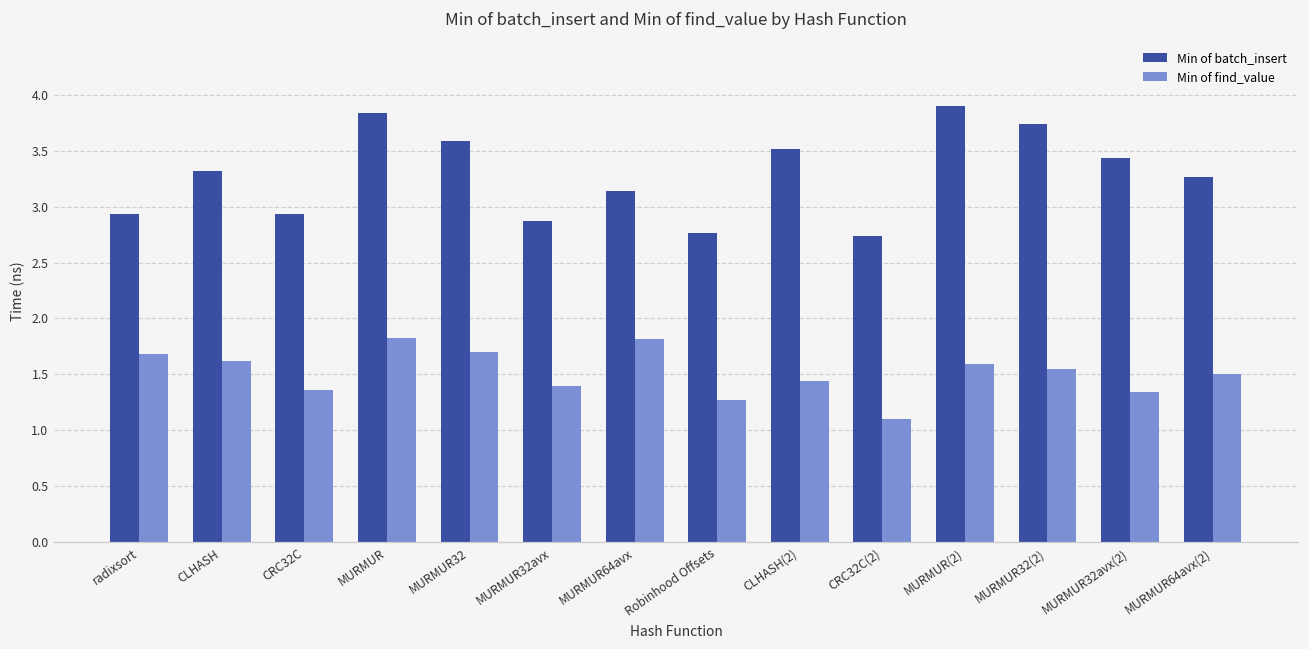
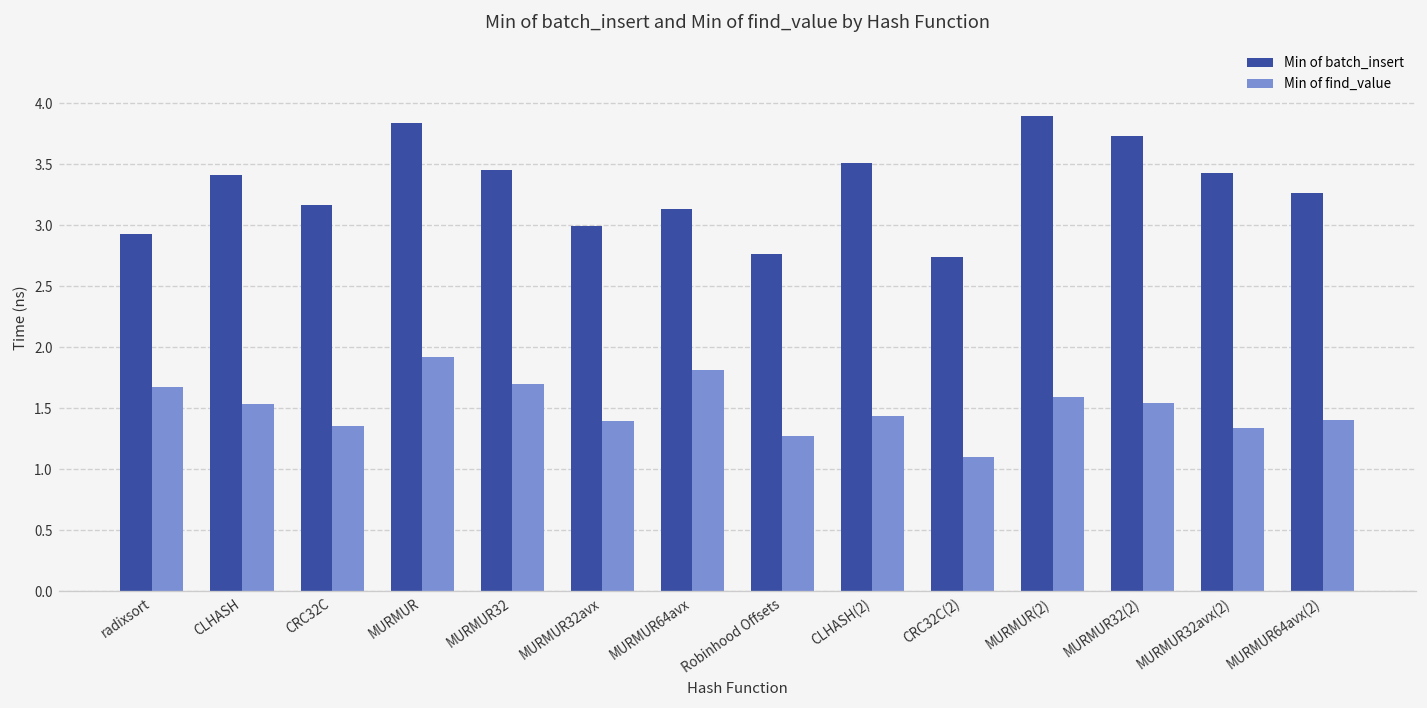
Min of batch_insert, CLHASH: 3.32 -> 3.41
Min of find_value, CLHASH: 1.62 -> 1.54
Min of batch_insert, CRC32C: 2.93 -> 3.17
Min of find_value, MURMUR: 1.83 -> 1.92
Min of batch_insert, MURMUR32: 3.59 -> 3.45
Min of batch_insert, MURMUR32avx: 2.87 -> 3.00
Min of find_value, MURMUR64avx(2): 1.51 -> 1.41
